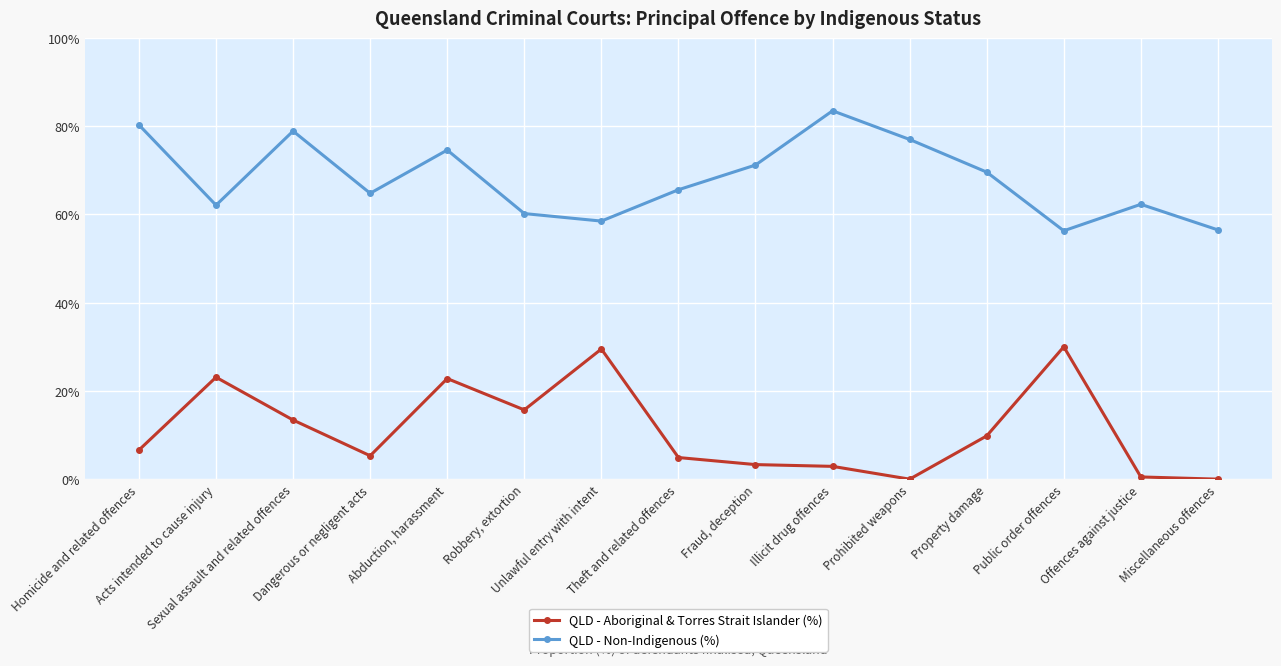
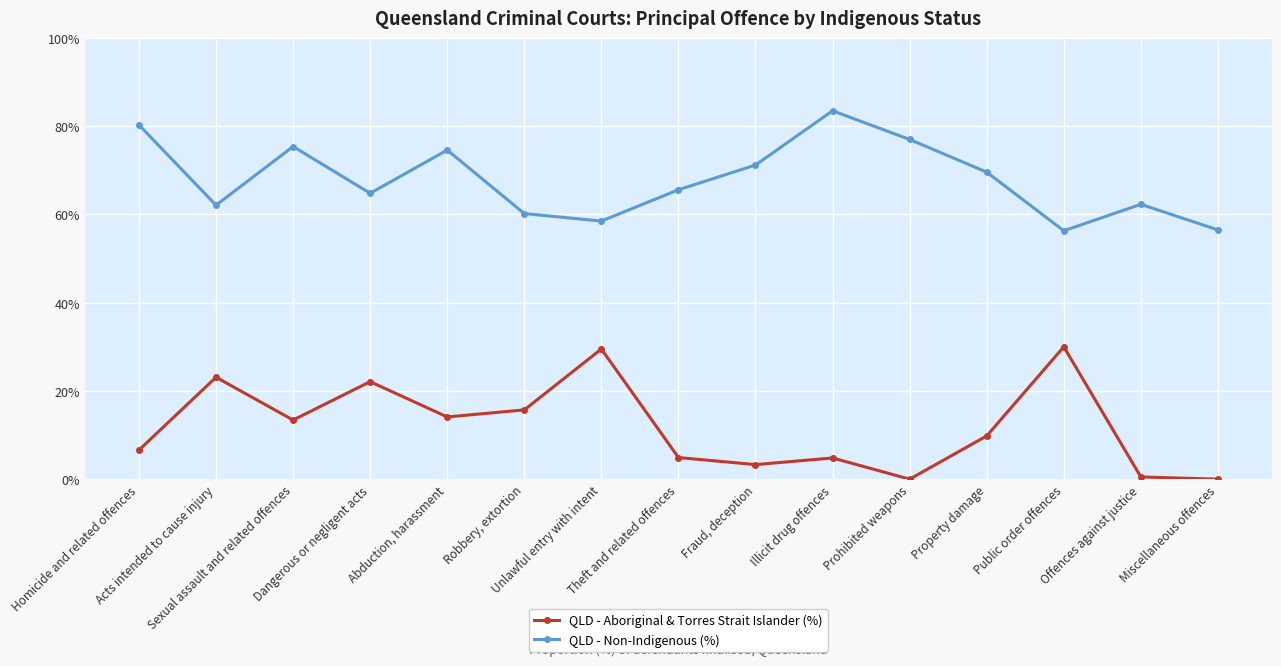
QLD - Non-Indigenous (%), Sexual assault and related offences: 79% -> 75%
QLD - Aboriginal & Torres Strait Islander (%), Dangerous or negligent acts: 5% -> 22%
QLD - Aboriginal & Torres Strait Islander (%), Abduction, harassment: 23% -> 14%
QLD - Aboriginal & Torres Strait Islander (%), Illicit drug offences: 3% -> 5%
